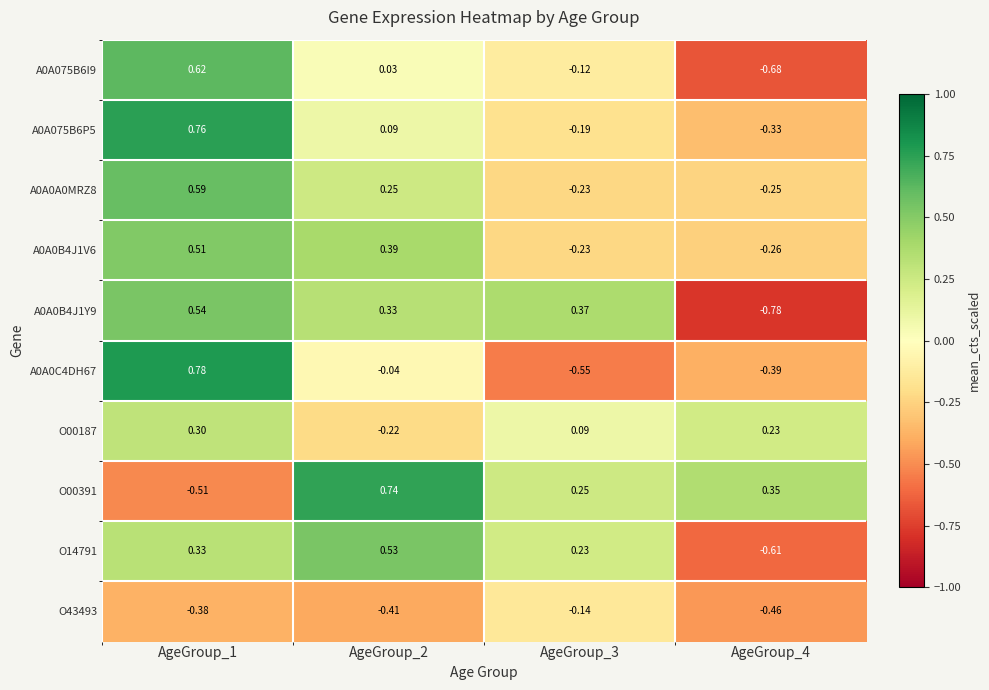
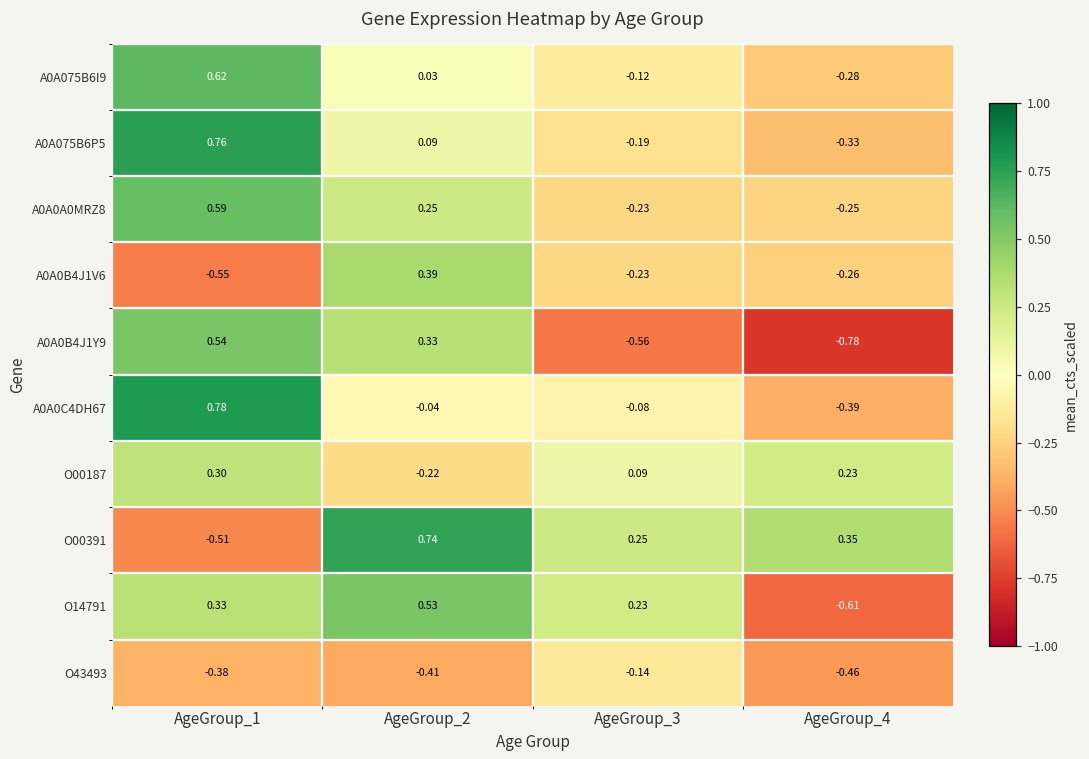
A0A075B6I9, AgeGroup_4: -0.68 -> -0.28
A0A0B4J1V6, AgeGroup_1: 0.51 -> -0.55
A0A0B4J1Y9, AgeGroup_3: 0.37 -> -0.56
A0A0C4DH67, AgeGroup_3: -0.55 -> -0.08
